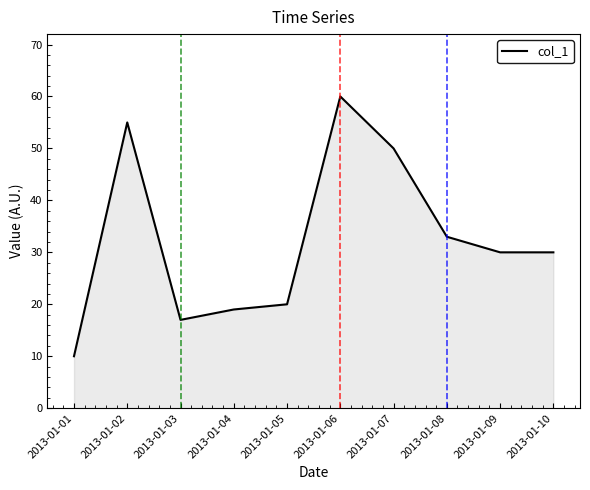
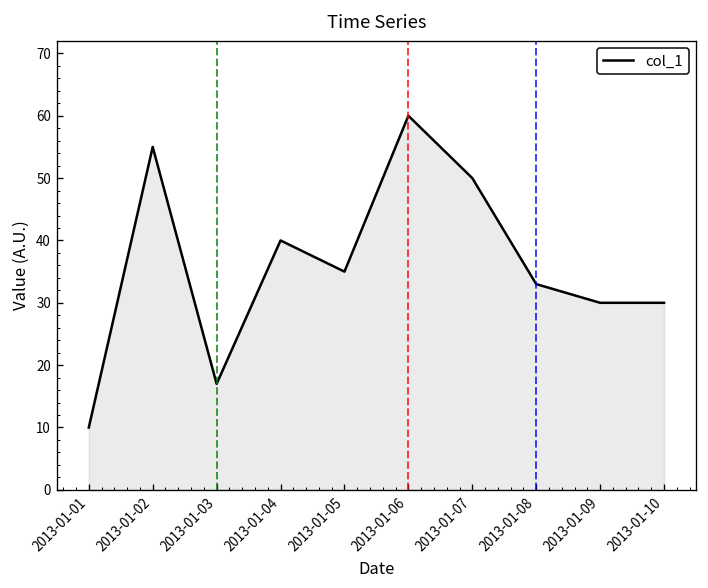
2013-01-04: 19 -> 40
2013-01-05: 20 -> 35
